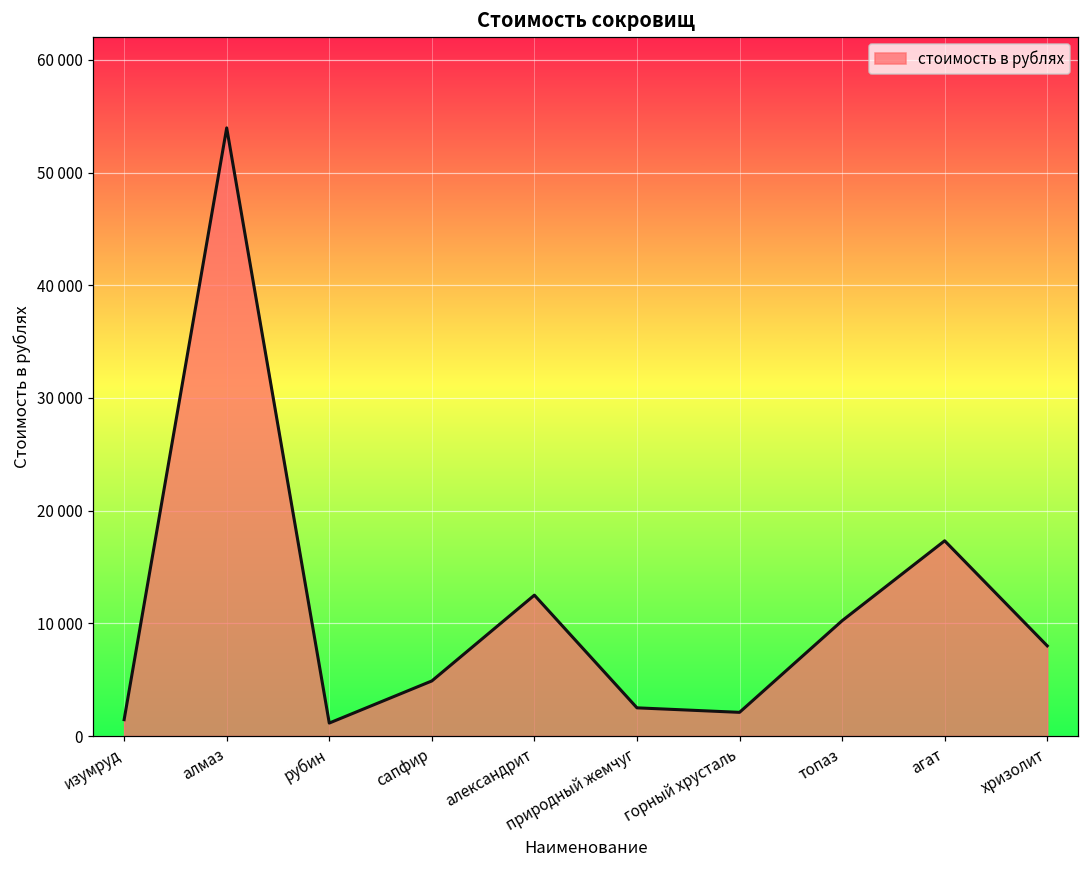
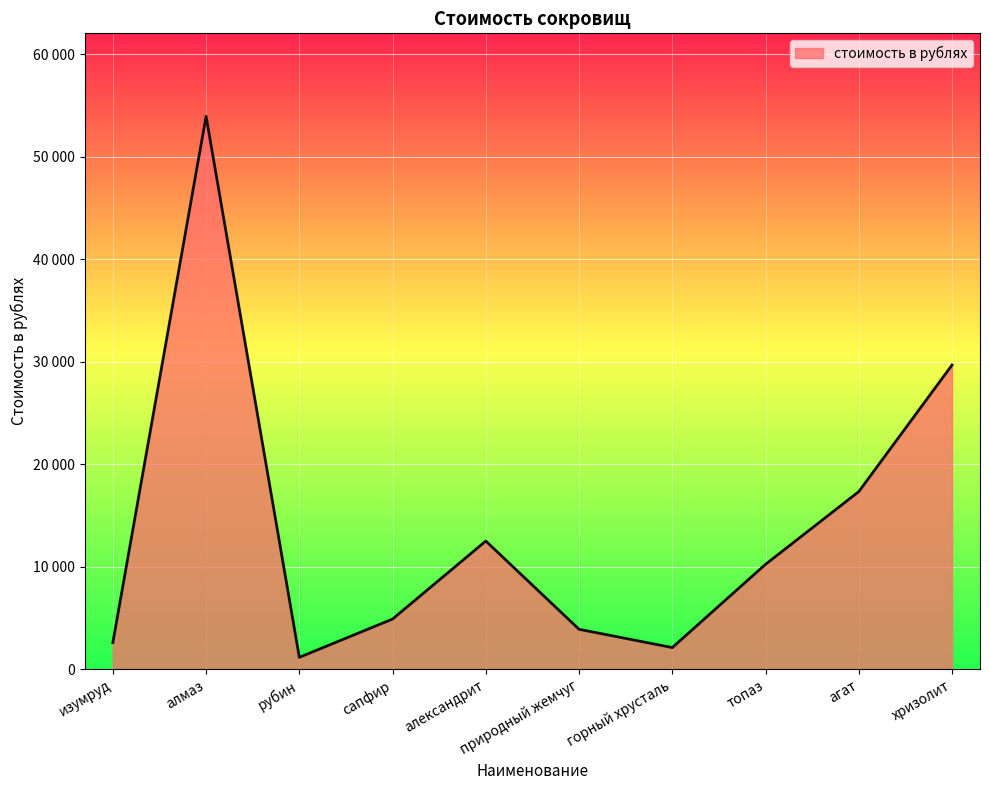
изумруд: 1500 -> 2600
природный жемчуг: 2500 -> 3900
хризолит: 8000 -> 29700
